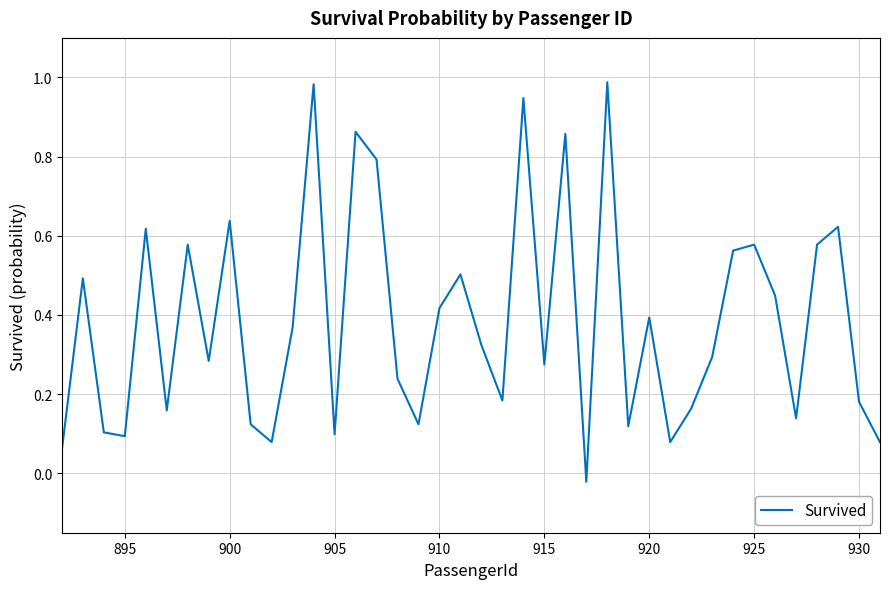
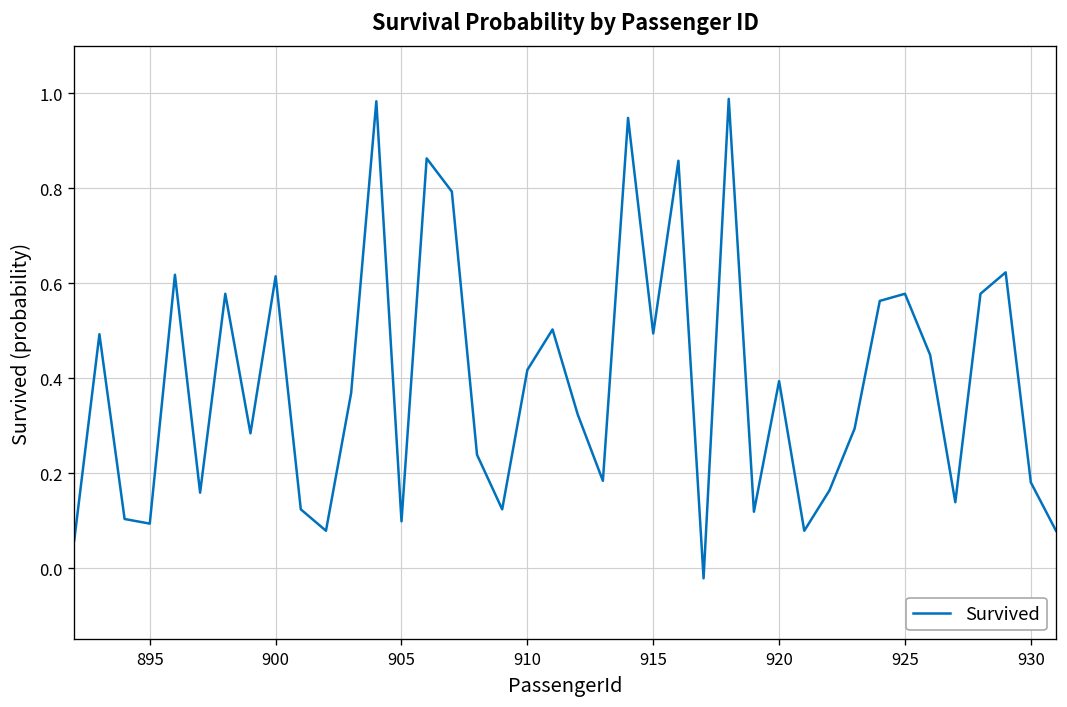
900: 0.64 -> 0.61
915: 0.27 -> 0.49
